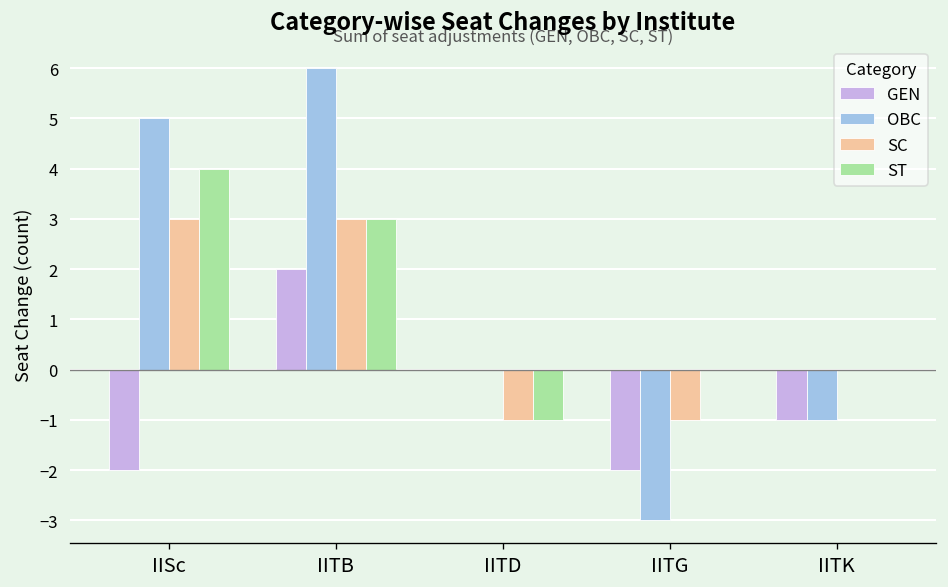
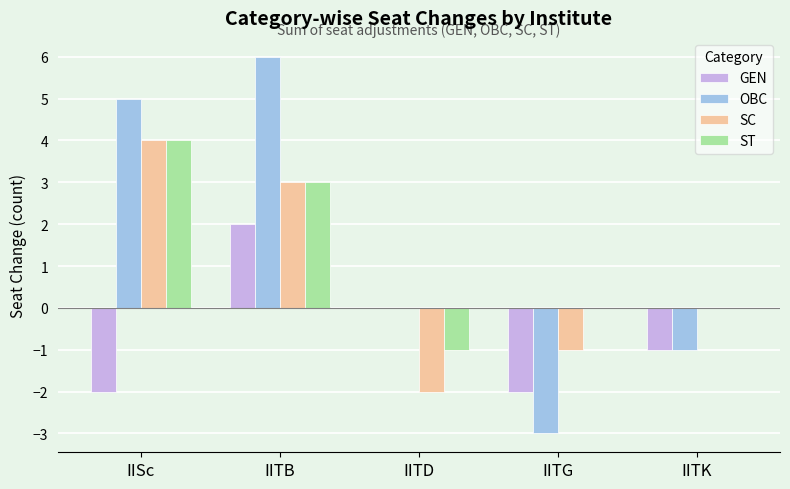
SC, IISc: 3 -> 4
SC, IITD: -1 -> -2
